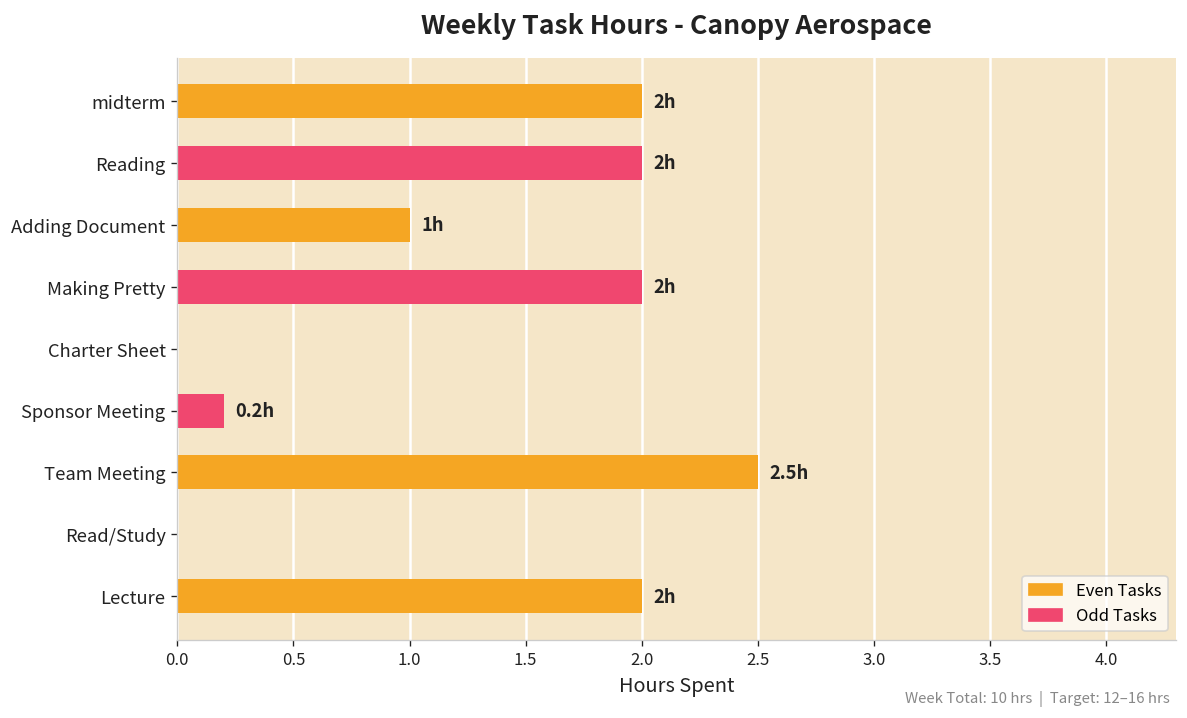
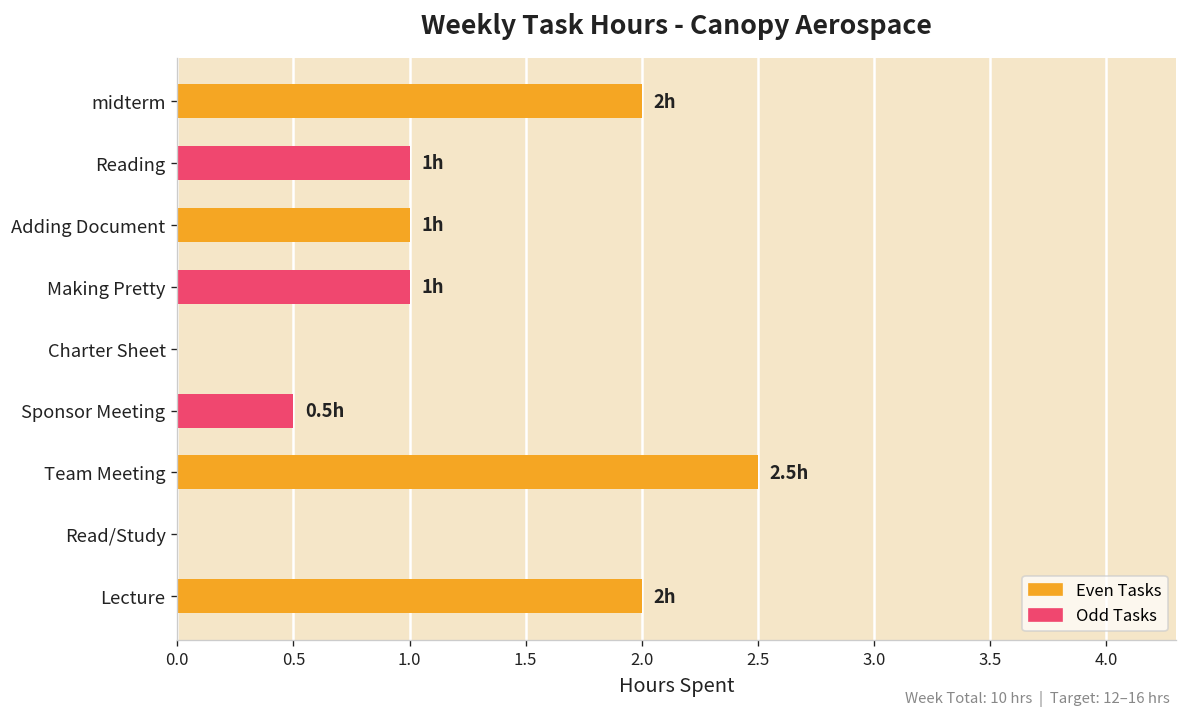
Reading: 2h -> 1h
Making Pretty: 2h -> 1h
Sponsor Meeting: 0.2h -> 0.5h
